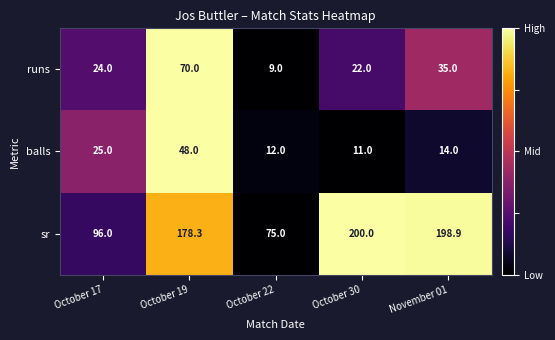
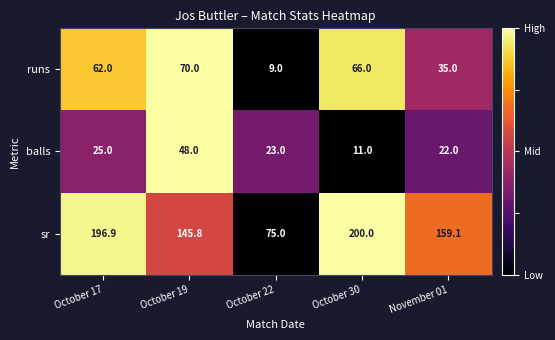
runs, October 17: 24.0 -> 62.0
runs, October 30: 22.0 -> 66.0
balls, October 22: 12.0 -> 23.0
balls, November 01: 14.0 -> 22.0
sr, October 17: 96.0 -> 196.9
sr, October 19: 178.3 -> 145.8
sr, November 01: 198.9 -> 159.1
